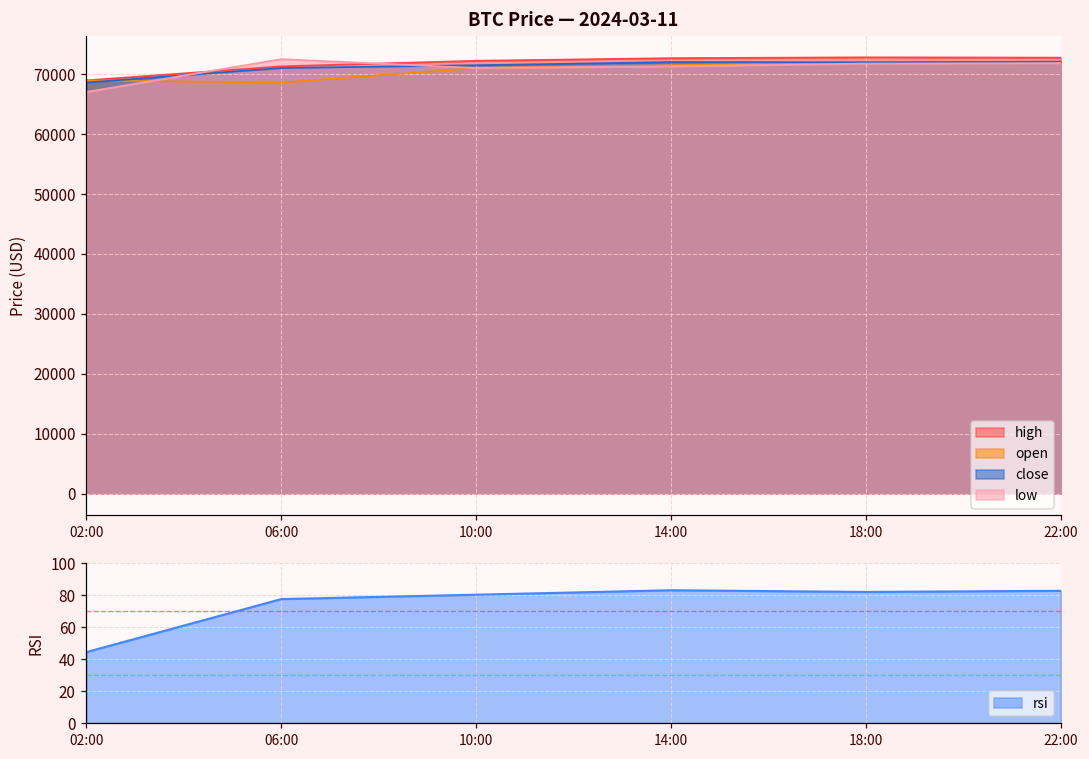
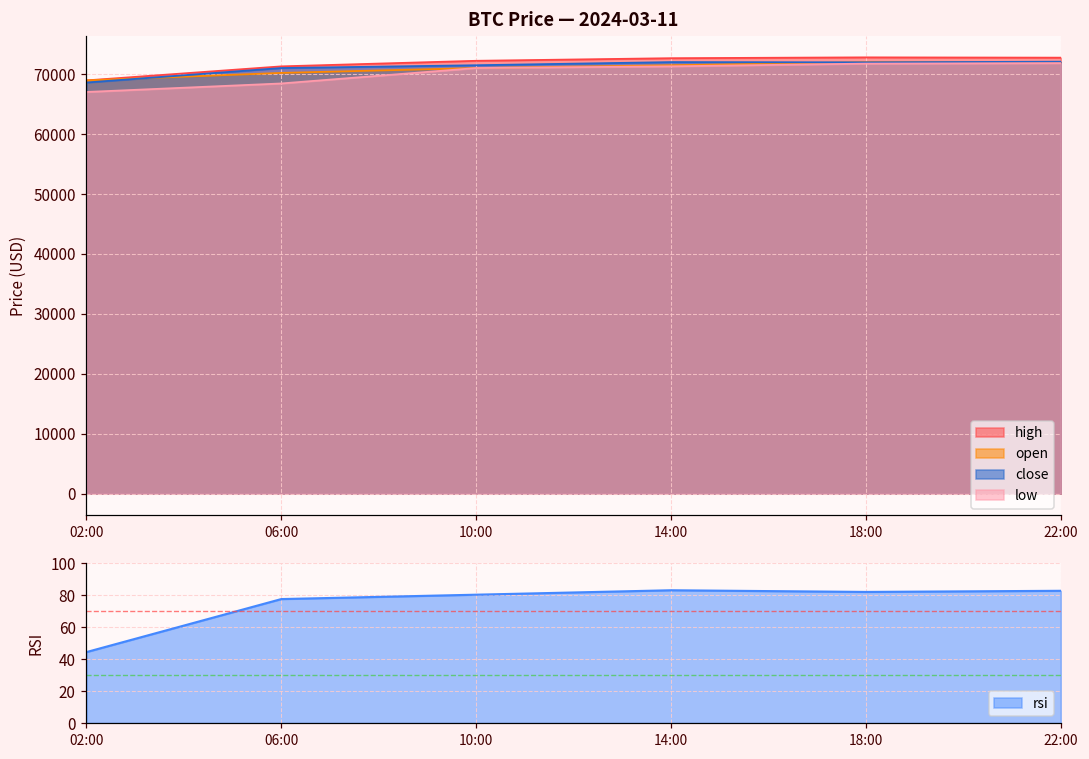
BTC Price — 2024-03-11, open, 06:00: 69000 -> 70000
BTC Price — 2024-03-11, low, 06:00: 73000 -> 68000
